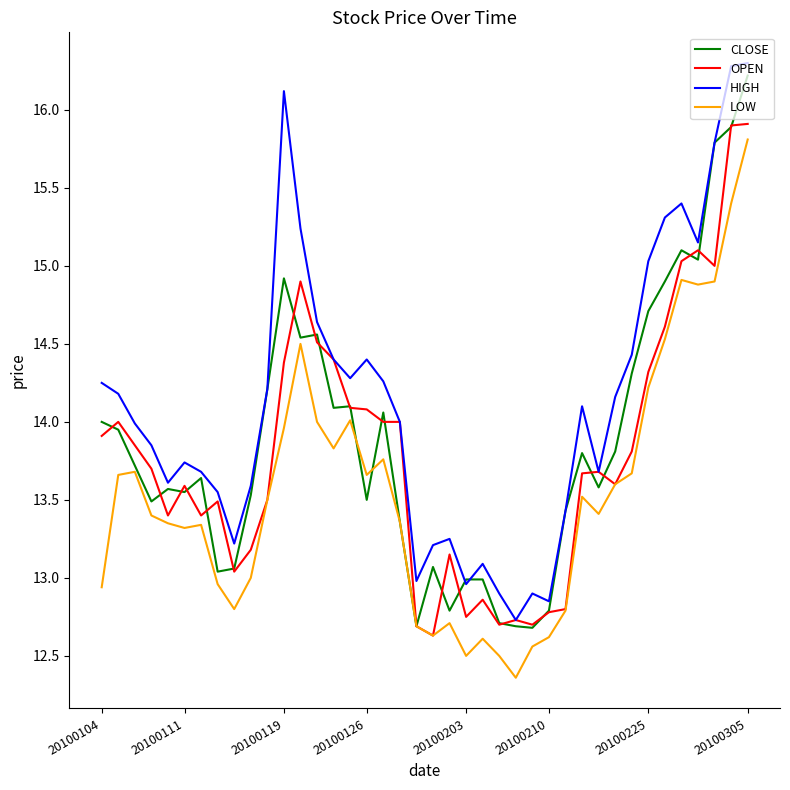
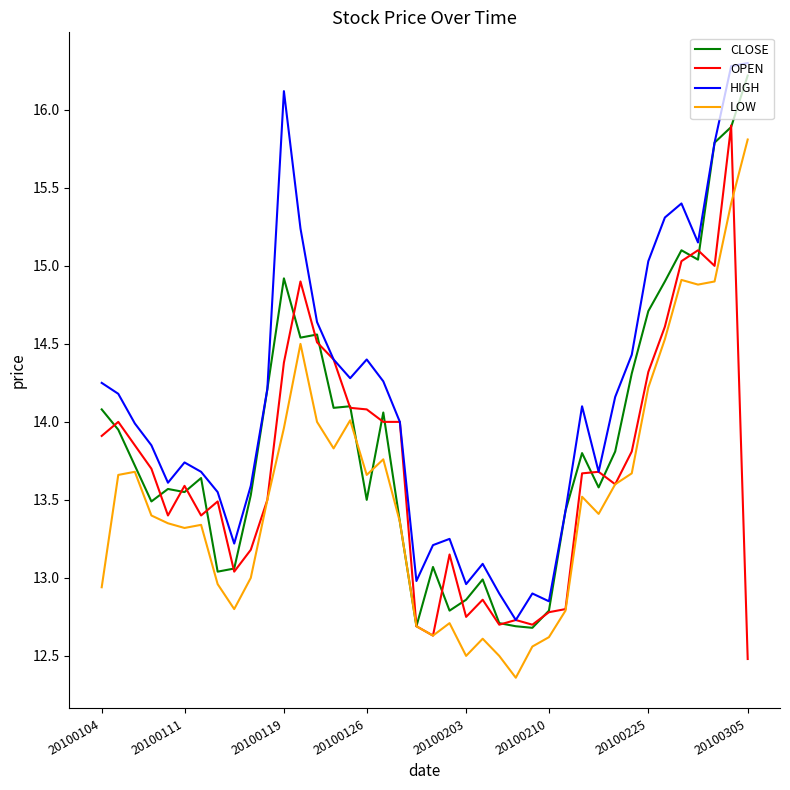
CLOSE, 20100104: 14.00 -> 14.08
CLOSE, 20100203: 12.99 -> 12.86
OPEN, 20100305: 15.91 -> 12.48
